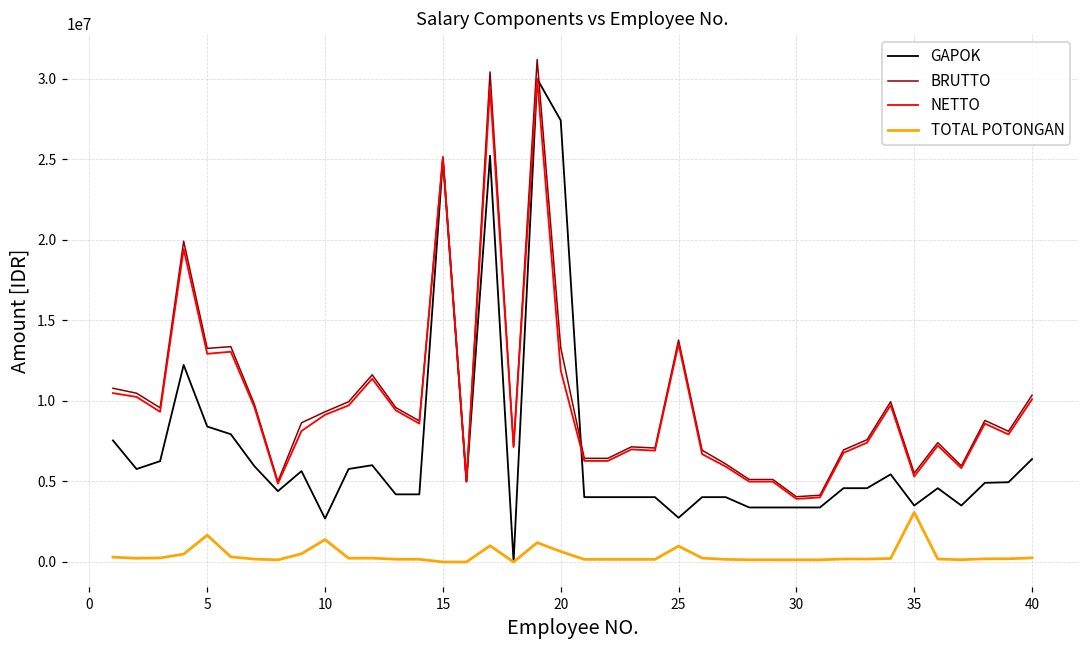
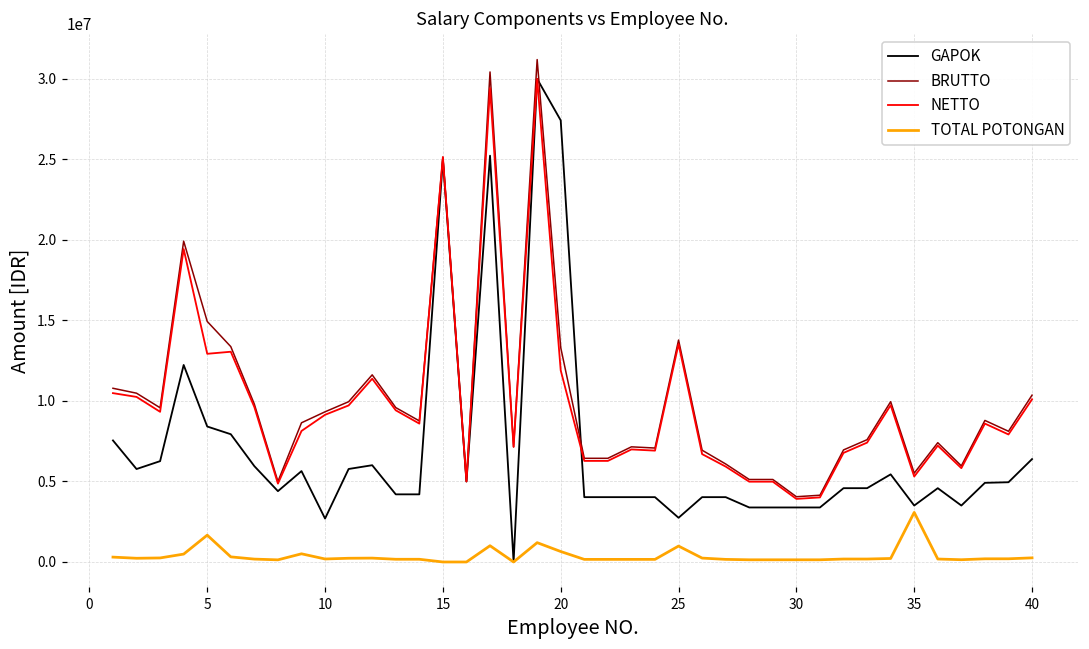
BRUTTO, 5: 13300000 -> 14900000
TOTAL POTONGAN, 10: 1400000 -> 200000
